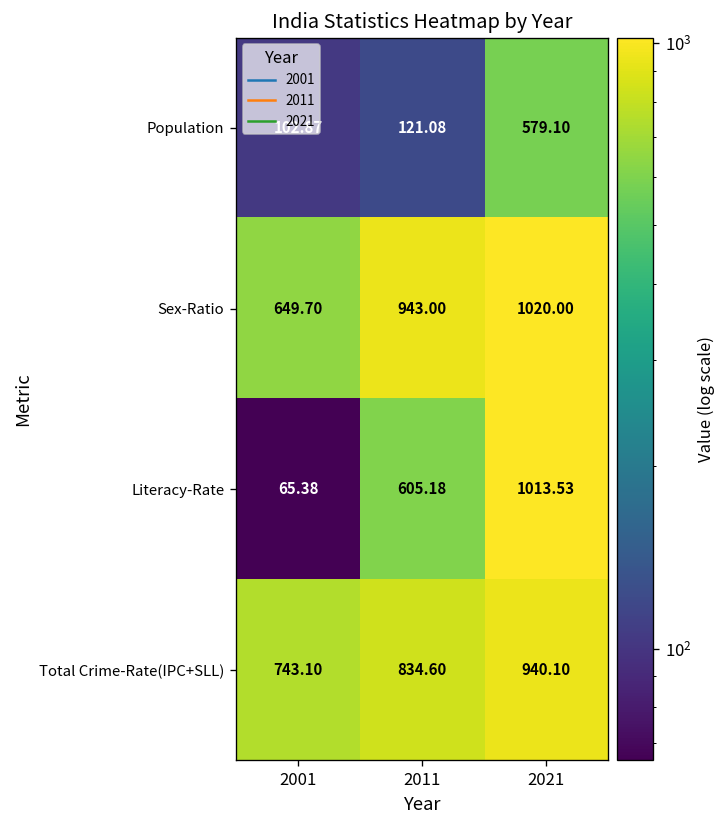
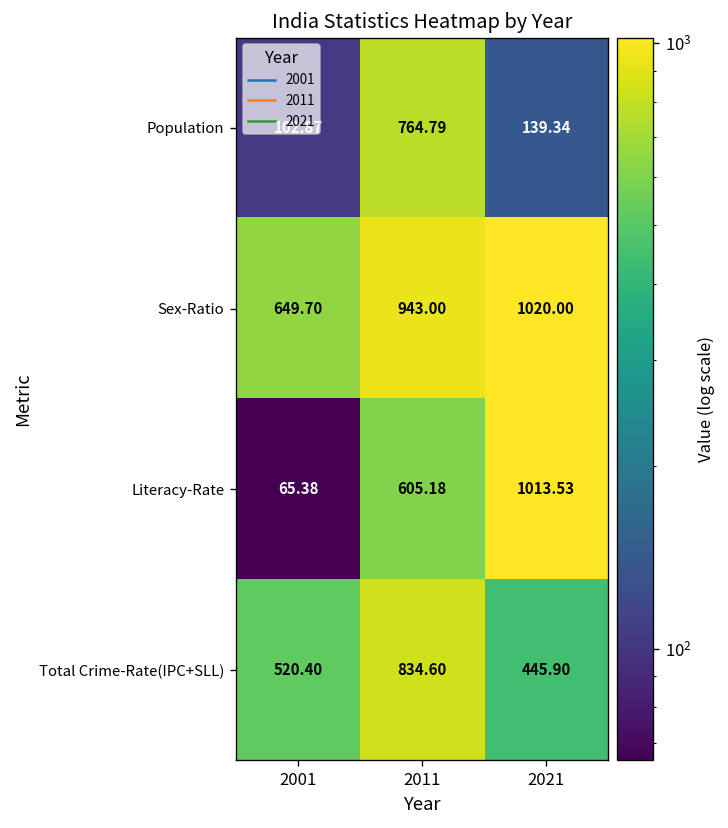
Population, 2011: 121.08 -> 764.79
Population, 2021: 579.10 -> 139.34
Total Crime-Rate(IPC+SLL), 2001: 743.10 -> 520.40
Total Crime-Rate(IPC+SLL), 2021: 940.10 -> 445.90
